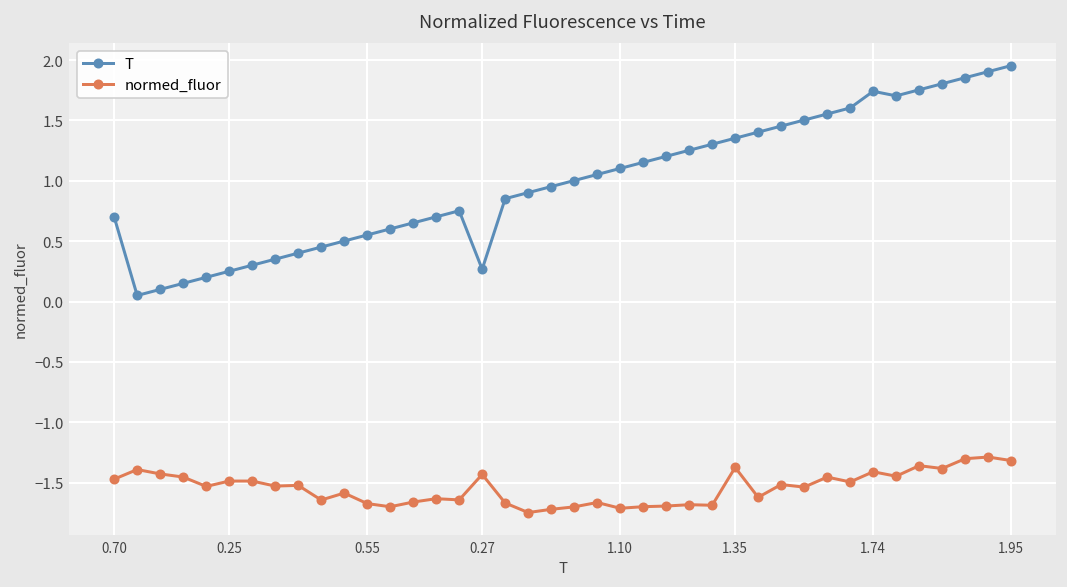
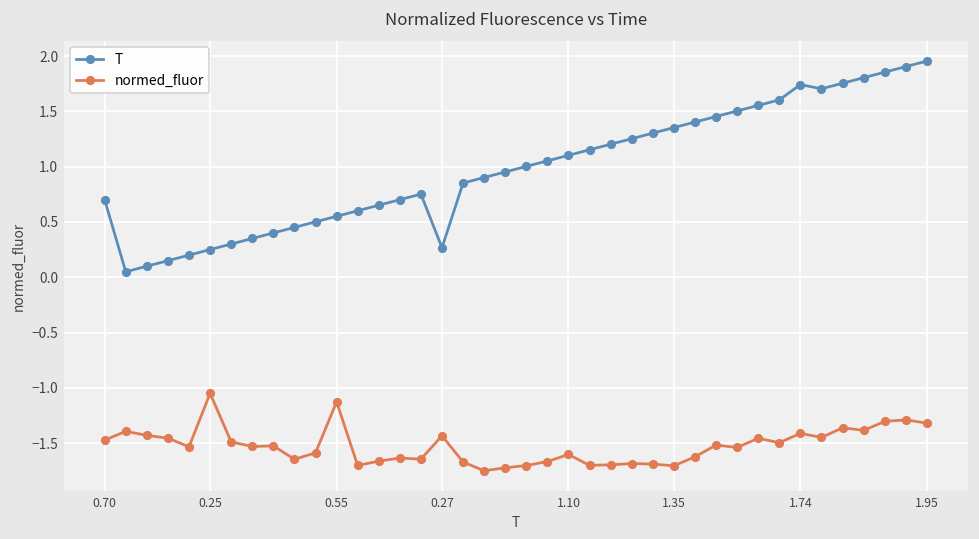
normed_fluor, 0.25: -1.49 -> -1.05
normed_fluor, 0.55: -1.67 -> -1.13
normed_fluor, 1.10: -1.71 -> -1.60
normed_fluor, 1.35: -1.37 -> -1.70
